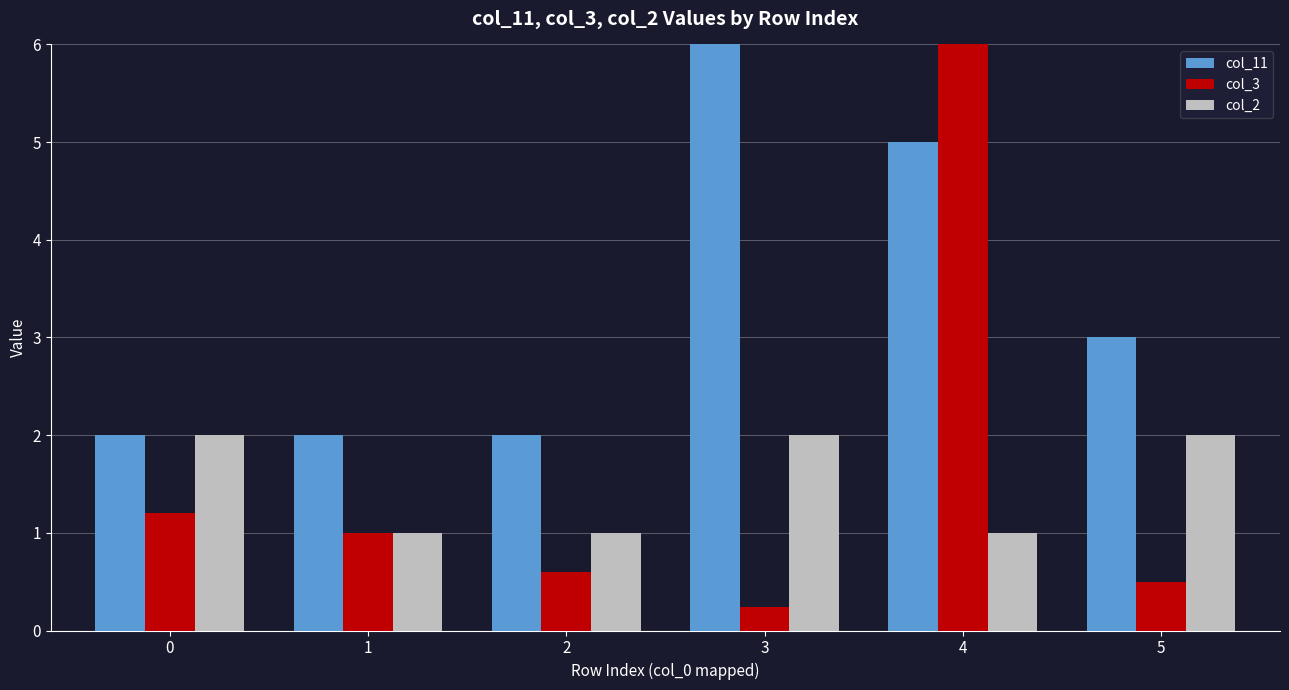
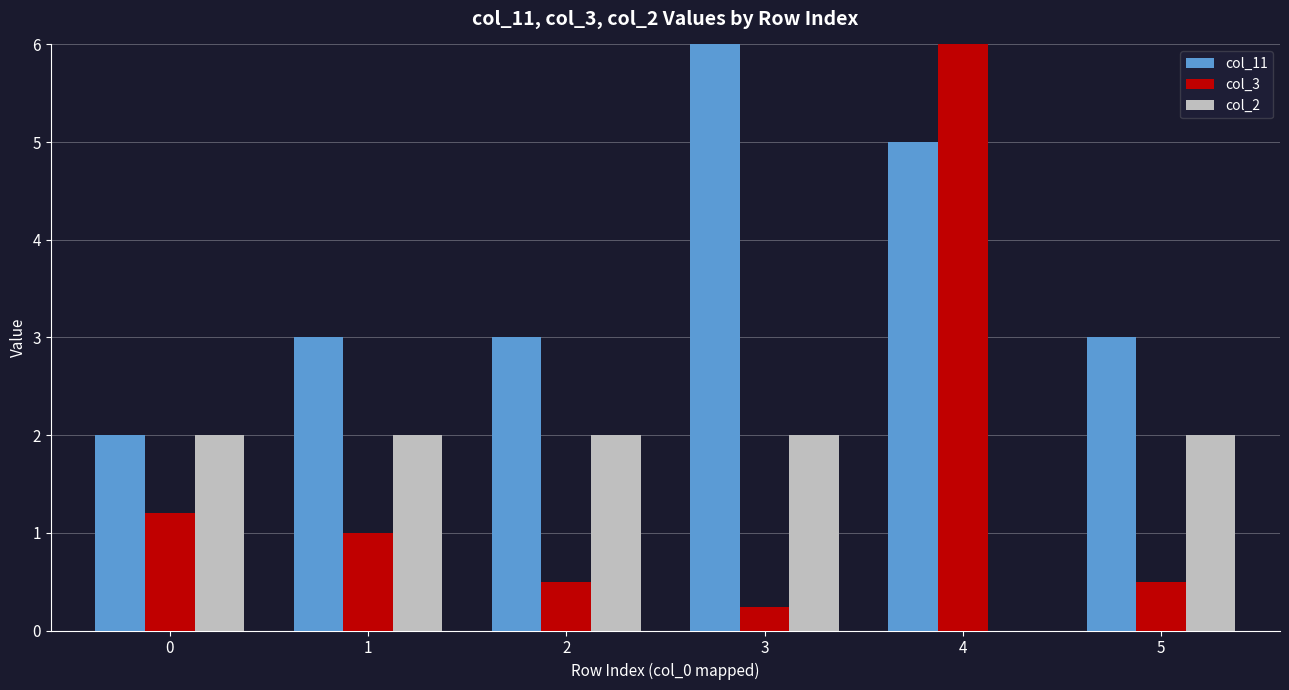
col_11, 1: 2 -> 3
col_2, 1: 1 -> 2
col_11, 2: 2 -> 3
col_3, 2: 0.6 -> 0.5
col_2, 2: 1 -> 2
col_2, 4: 1 -> 0
